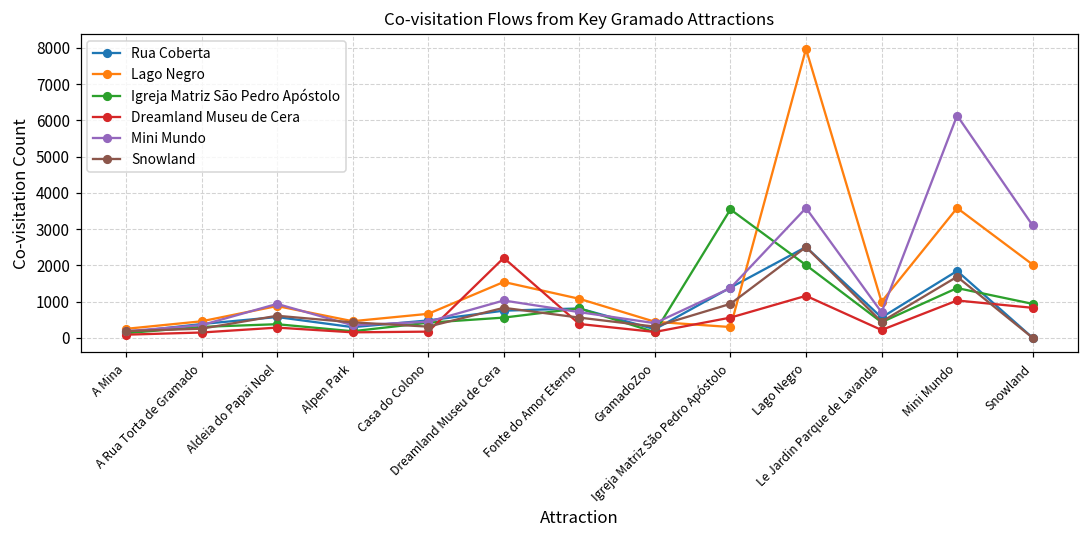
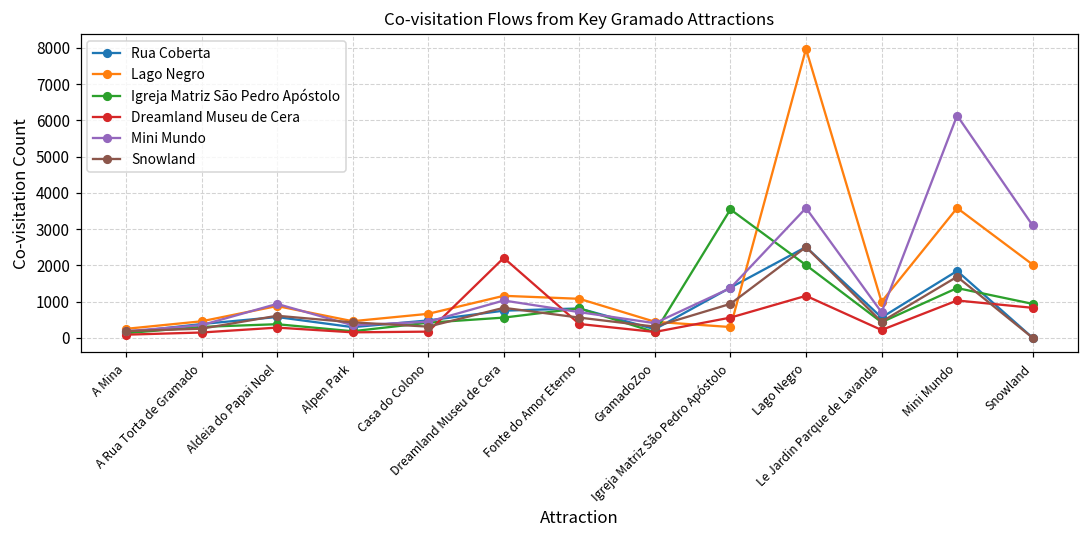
Lago Negro, Dreamland Museu de Cera: 1500 -> 1200
